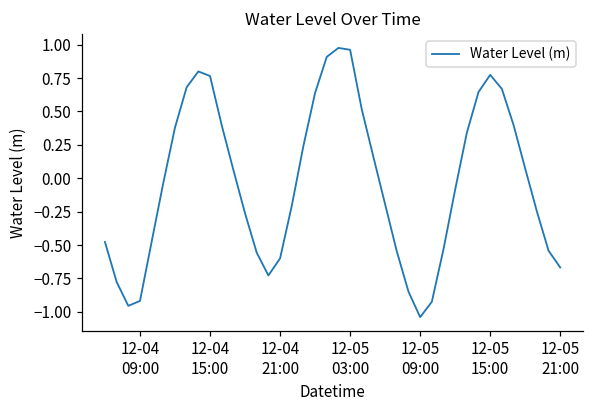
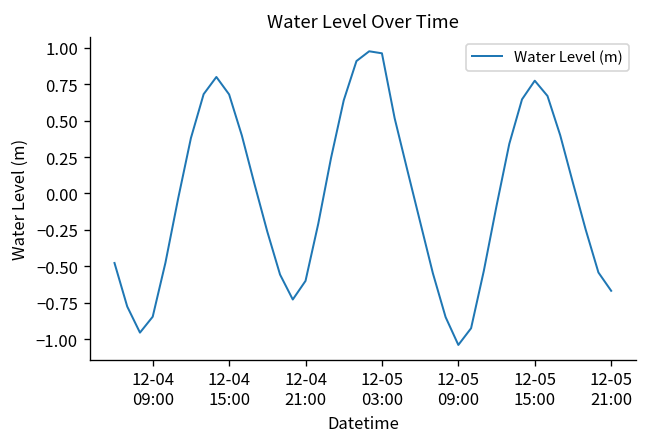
12-04 09:00: -0.92 -> -0.85
12-04 15:00: 0.77 -> 0.68
